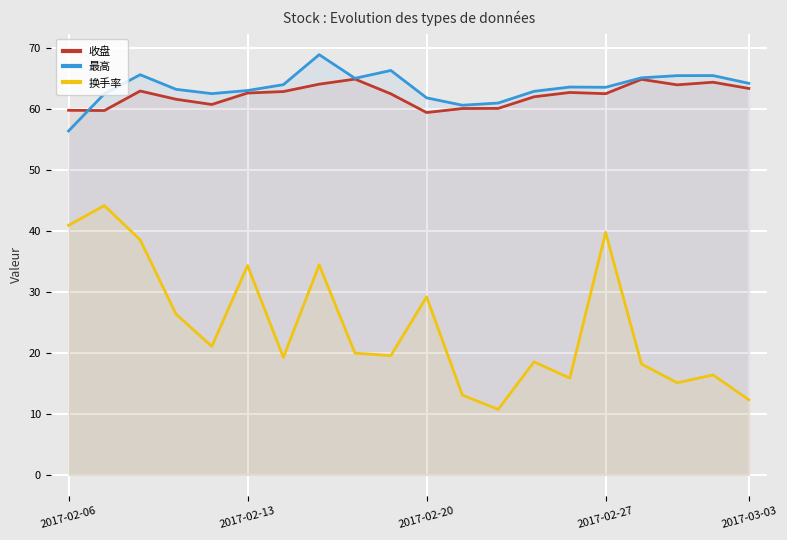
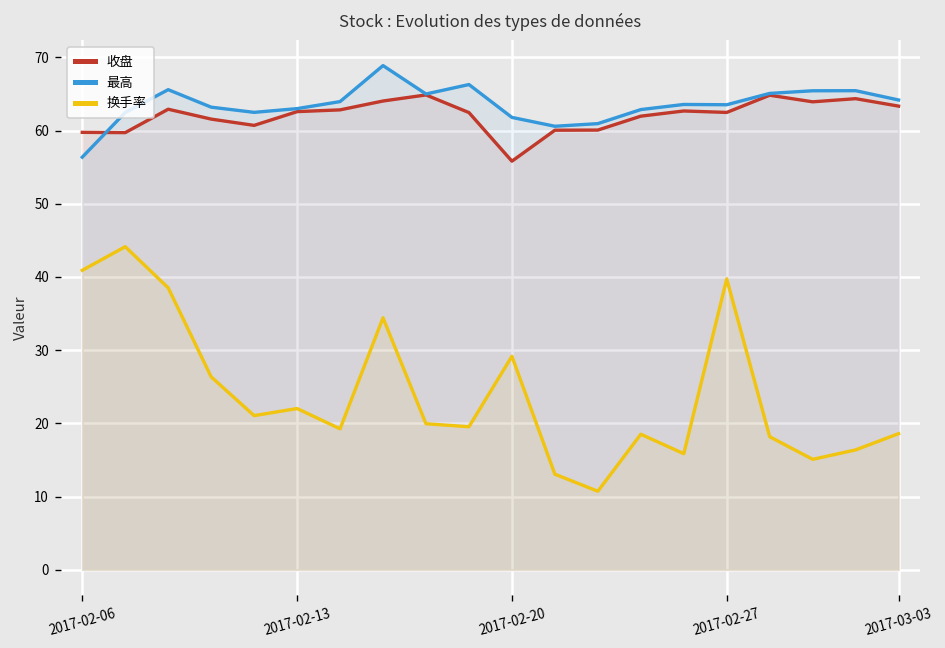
换手率, 2017-02-13: 34 -> 22
收盘, 2017-02-20: 59 -> 56
换手率, 2017-03-03: 12 -> 19
